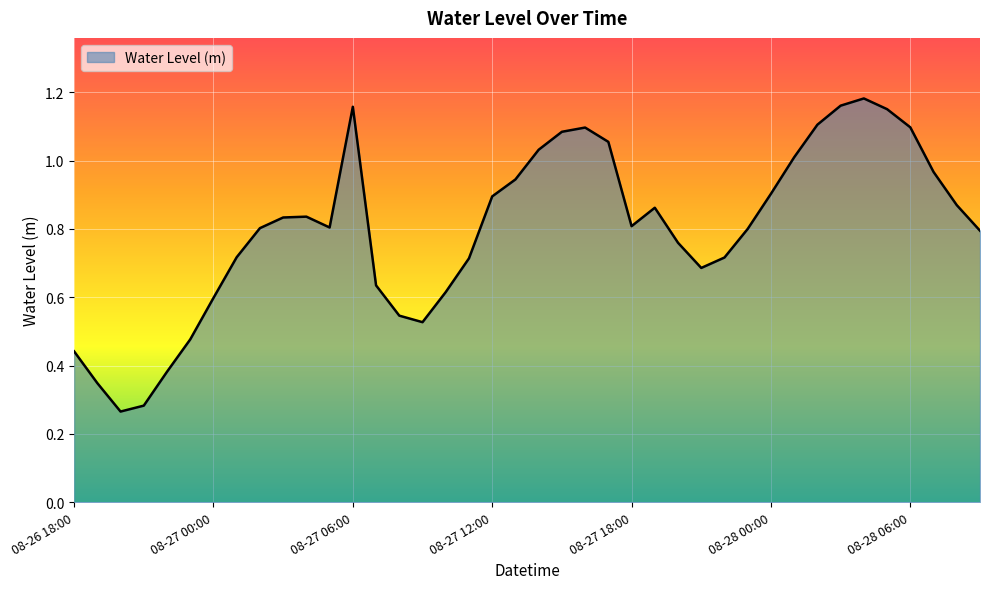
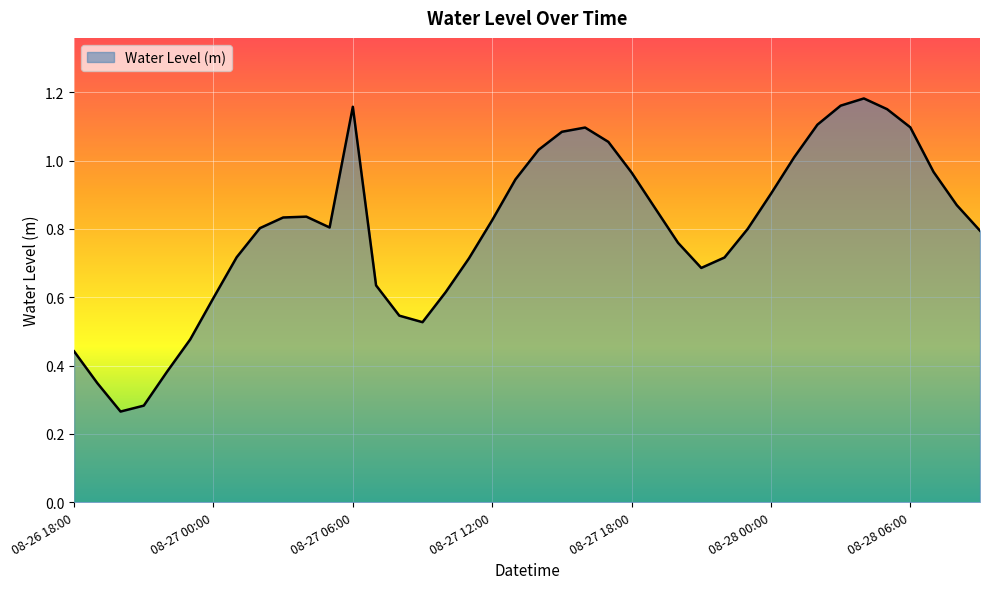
08-27 12:00: 0.89 -> 0.83
08-27 18:00: 0.81 -> 0.96
